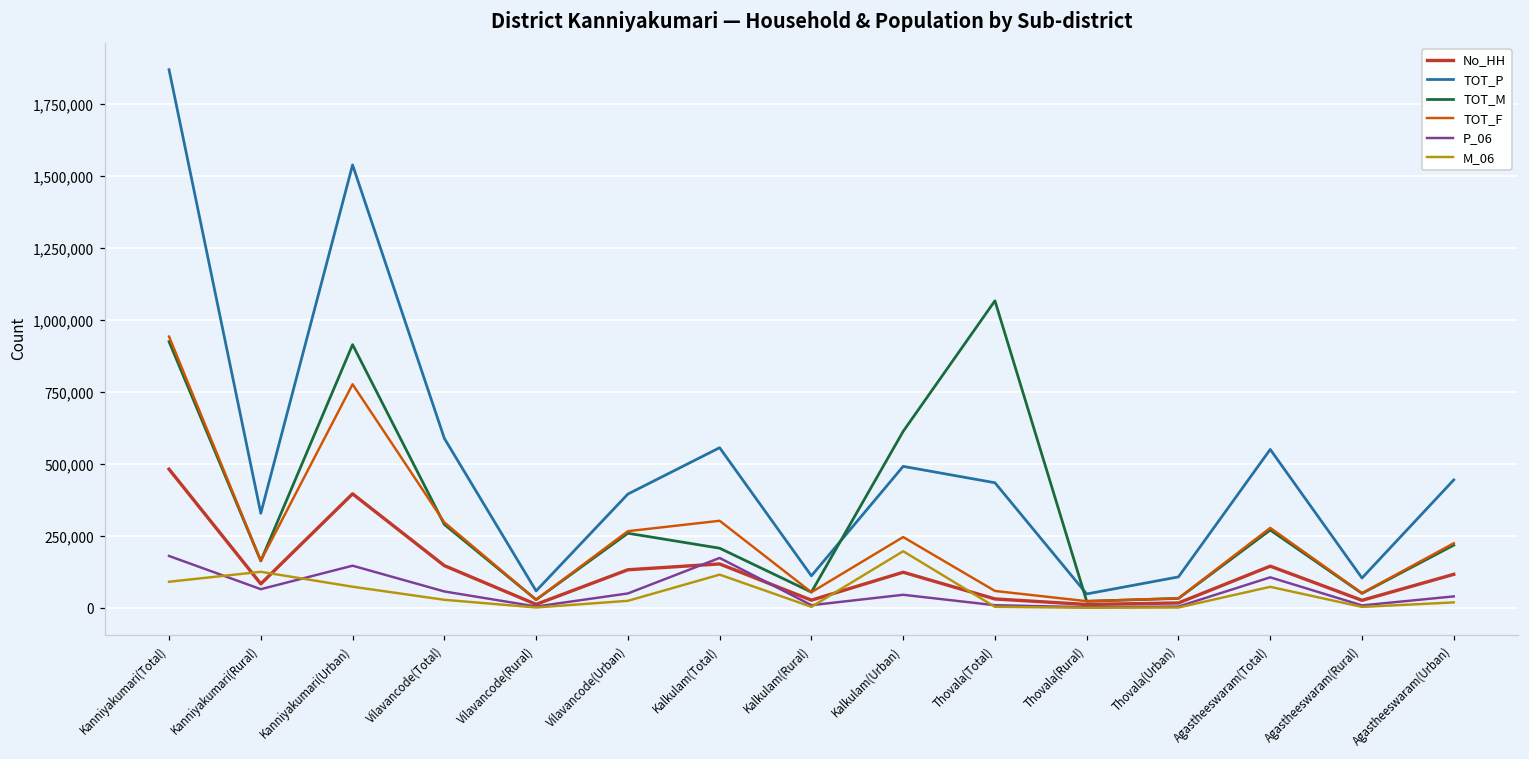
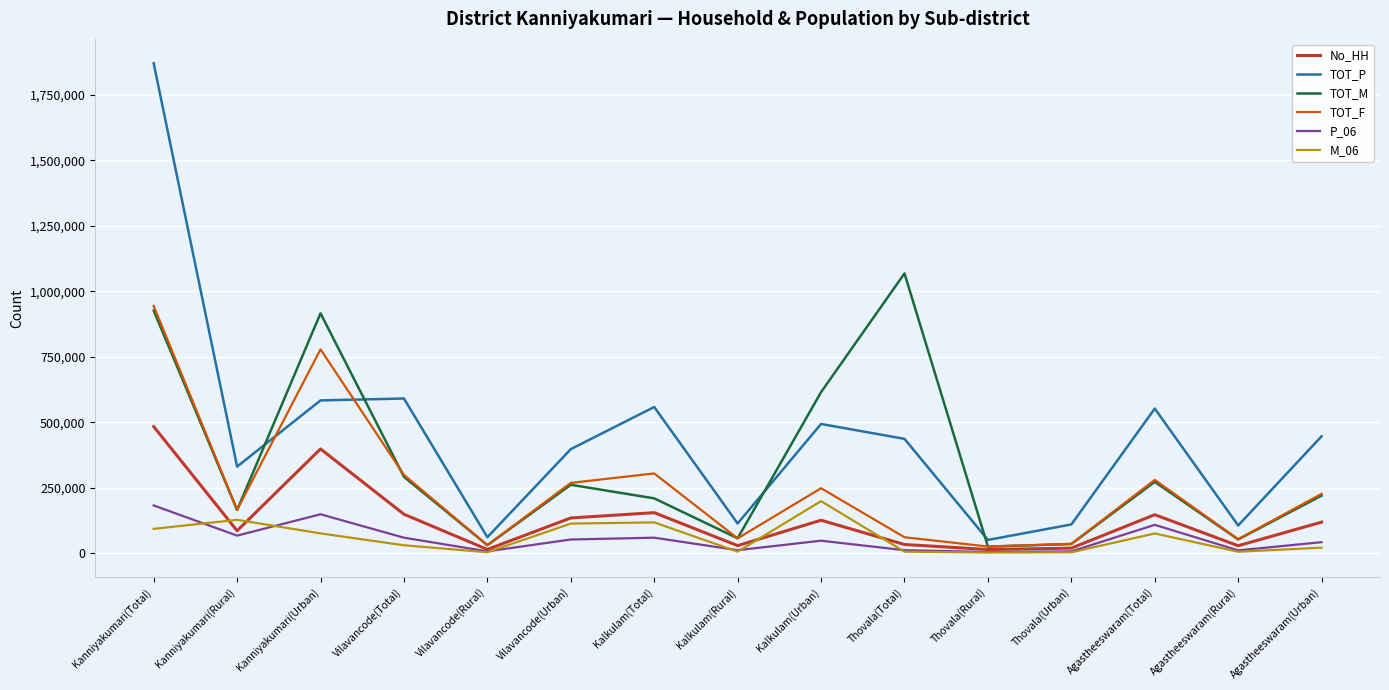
TOT_P, Kanniyakumari(Urban): 1,540,000 -> 580,000
M_06, Vilavancode(Urban): 30,000 -> 110,000
P_06, Kalkulam(Total): 180,000 -> 60,000
